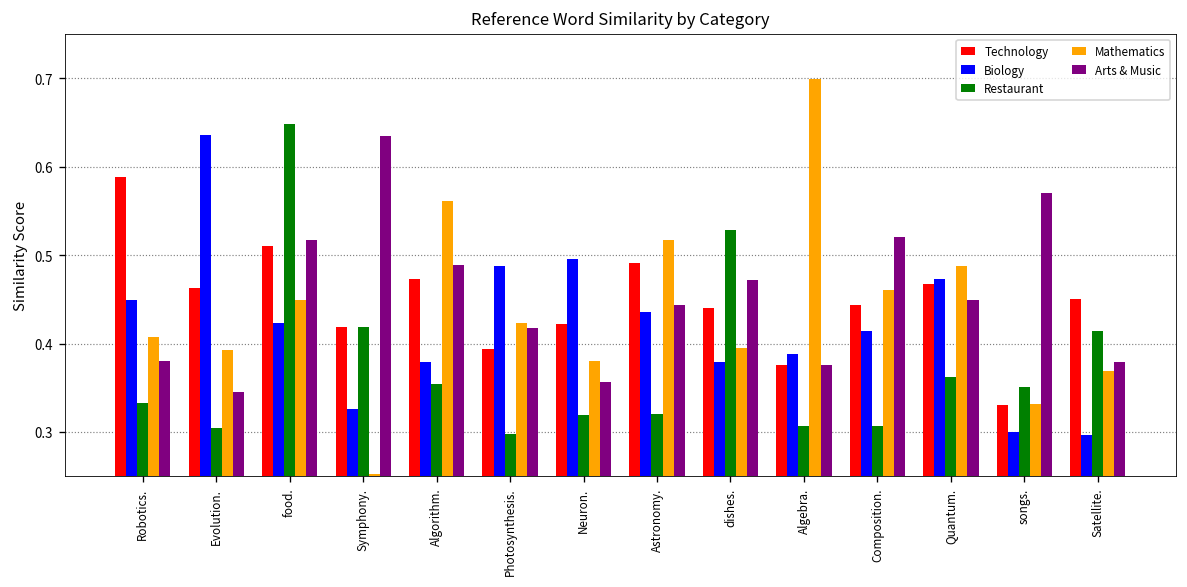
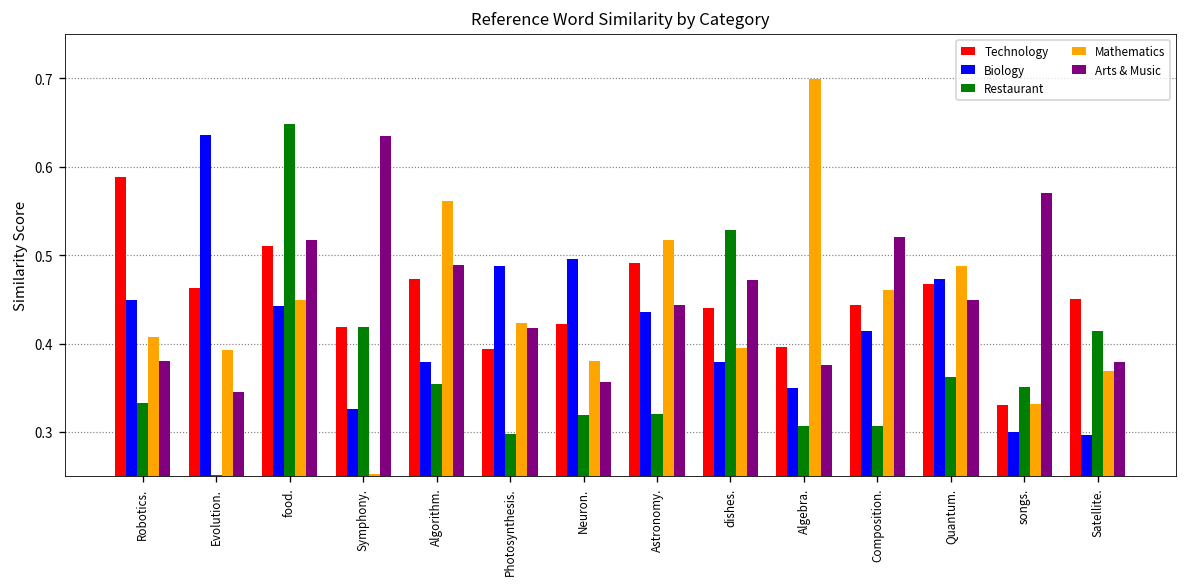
Restaurant, Evolution.: 0.30 -> 0.25
Biology, food.: 0.42 -> 0.44
Technology, Algebra.: 0.38 -> 0.40
Biology, Algebra.: 0.39 -> 0.35
